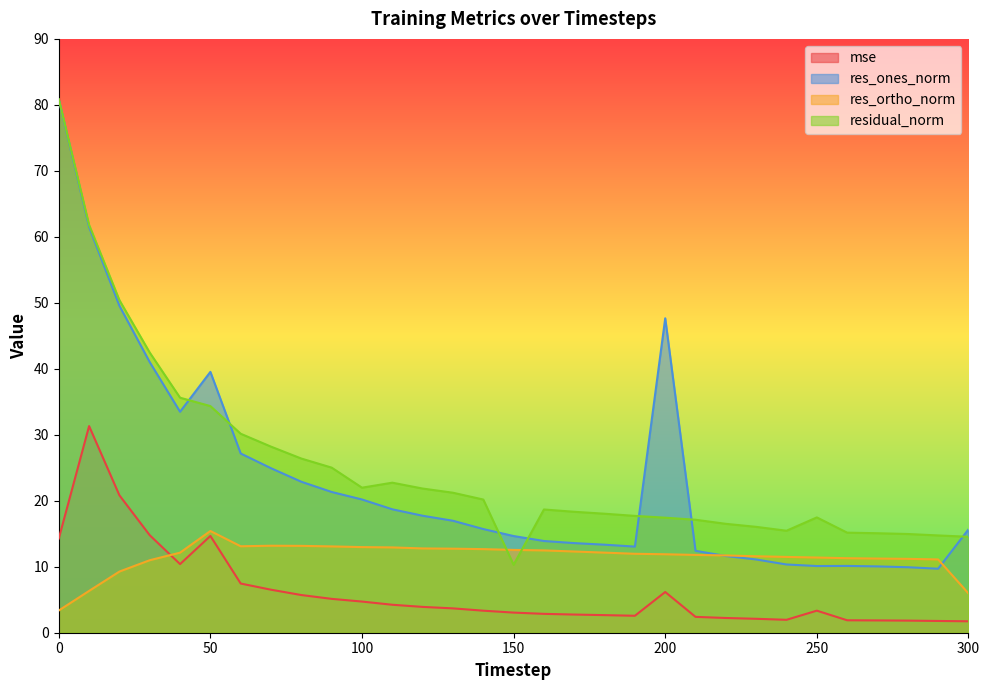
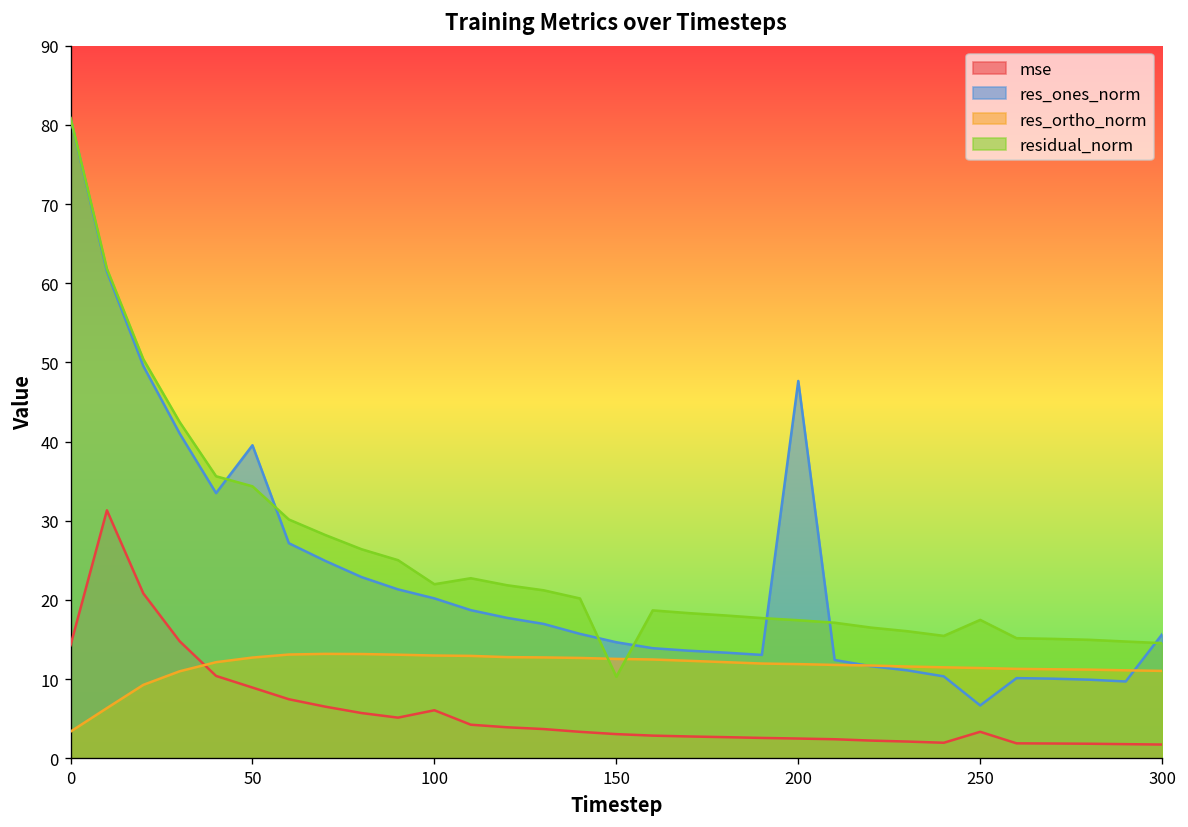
mse, 50: 15 -> 9
res_ortho_norm, 50: 15 -> 13
mse, 100: 5 -> 6
mse, 200: 6 -> 2
res_ones_norm, 250: 10 -> 7
res_ortho_norm, 300: 6 -> 11
